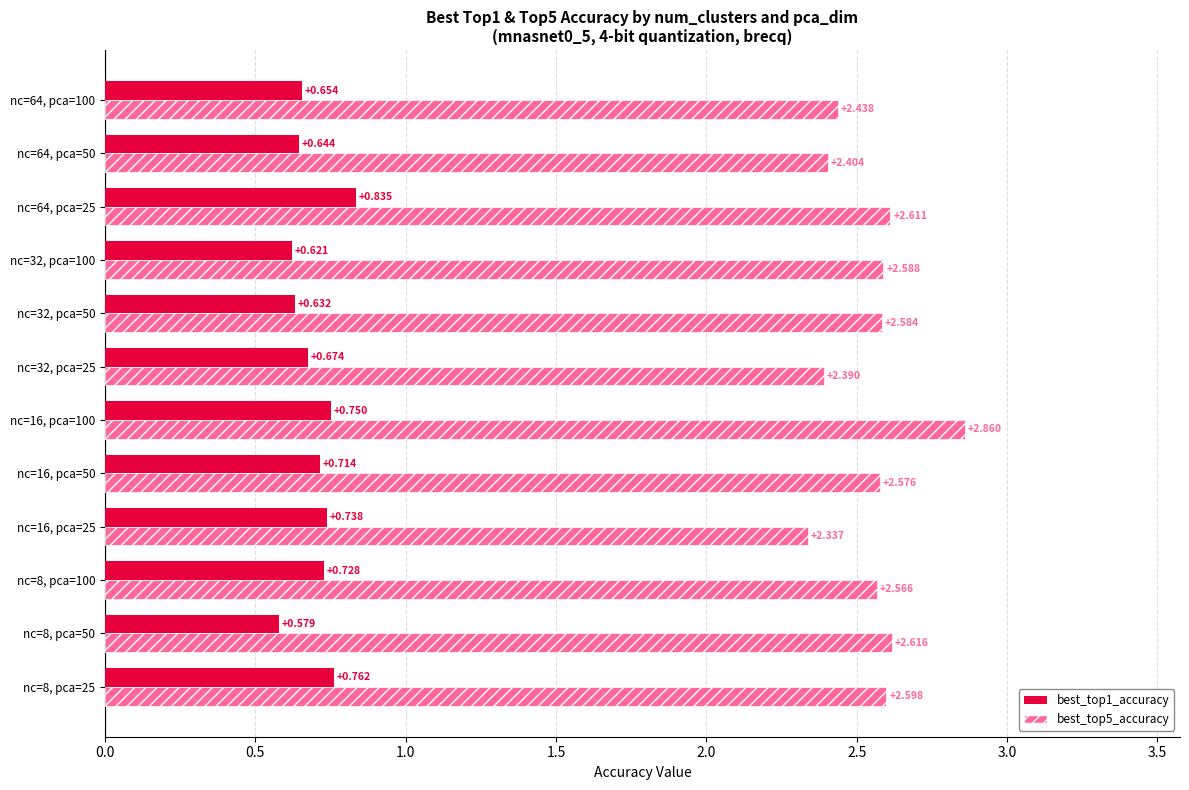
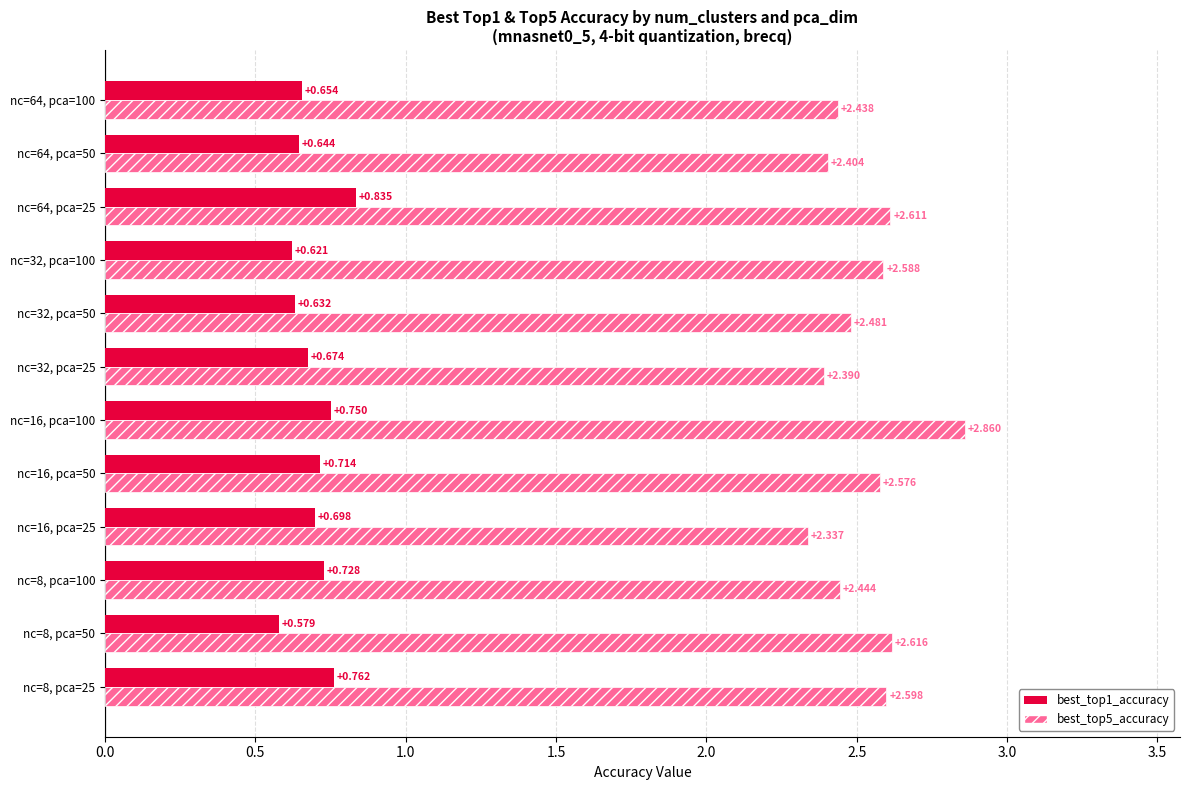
best_top5_accuracy, nc=32, pca=50: +2.584 -> +2.481
best_top1_accuracy, nc=16, pca=25: +0.738 -> +0.698
best_top5_accuracy, nc=8, pca=100: +2.566 -> +2.444
